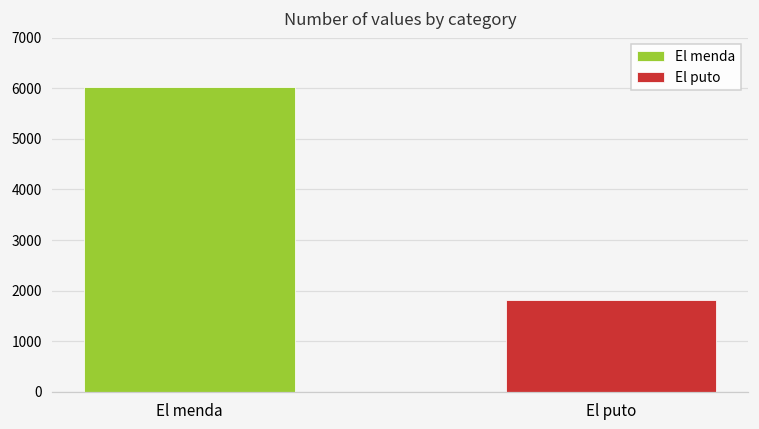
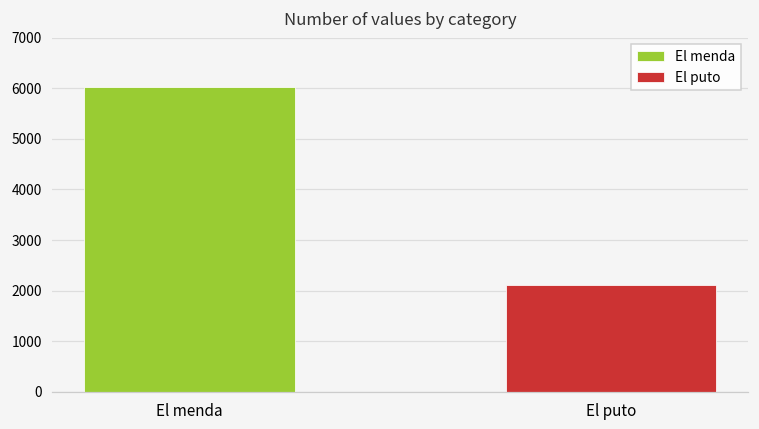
El puto: 1800 -> 2100
